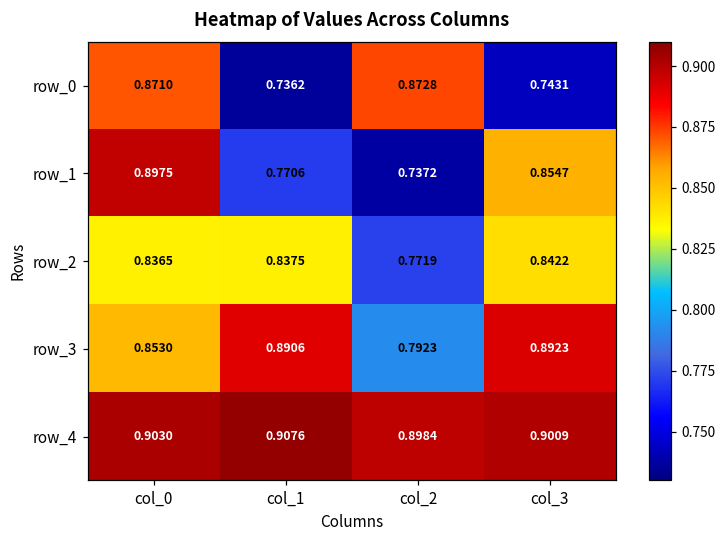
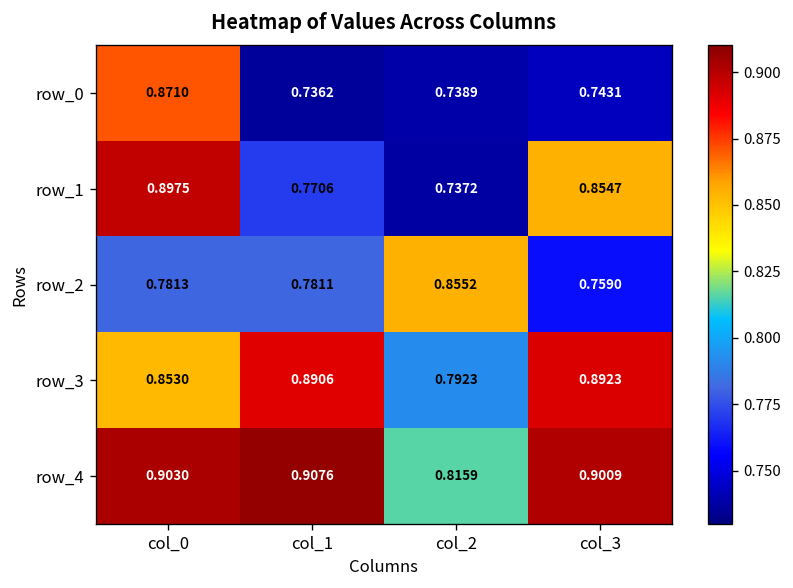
row_0, col_2: 0.8728 -> 0.7389
row_2, col_0: 0.8365 -> 0.7813
row_2, col_1: 0.8375 -> 0.7811
row_2, col_2: 0.7719 -> 0.8552
row_2, col_3: 0.8422 -> 0.7590
row_4, col_2: 0.8984 -> 0.8159
